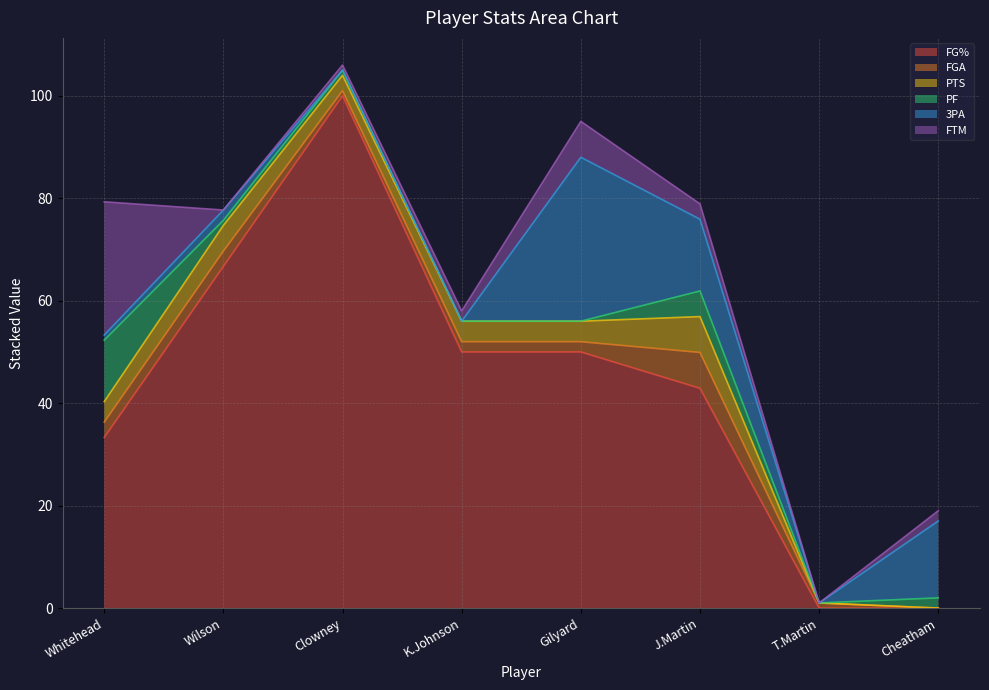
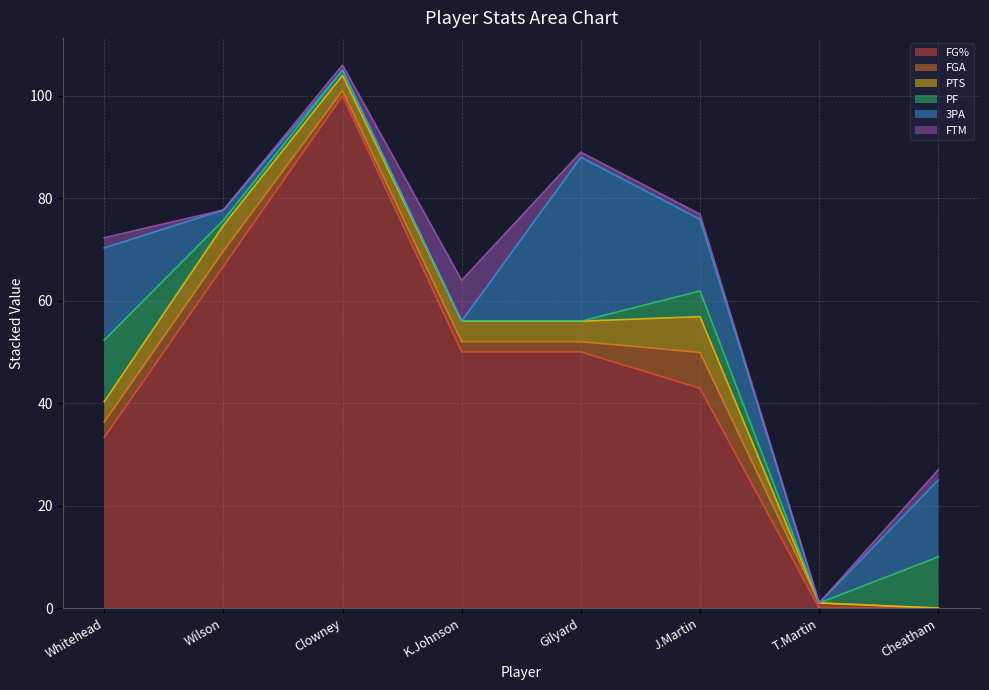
3PA, Whitehead: 1 -> 18
FTM, Whitehead: 26 -> 2
FTM, K.Johnson: 2 -> 8
FTM, Gilyard: 7 -> 1
FTM, J.Martin: 3 -> 1
PF, Cheatham: 2 -> 10
